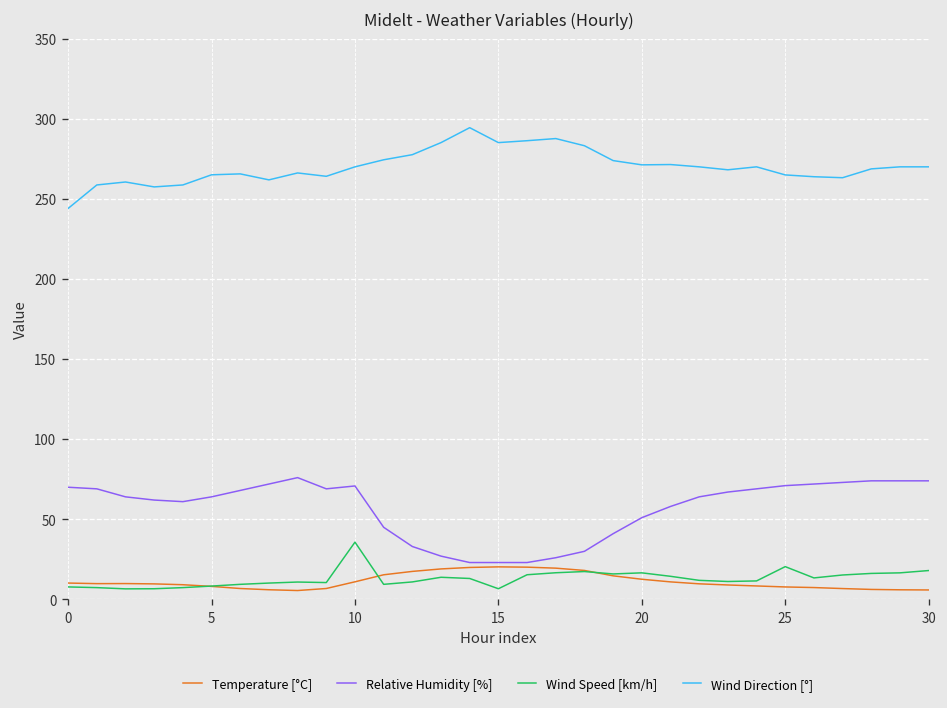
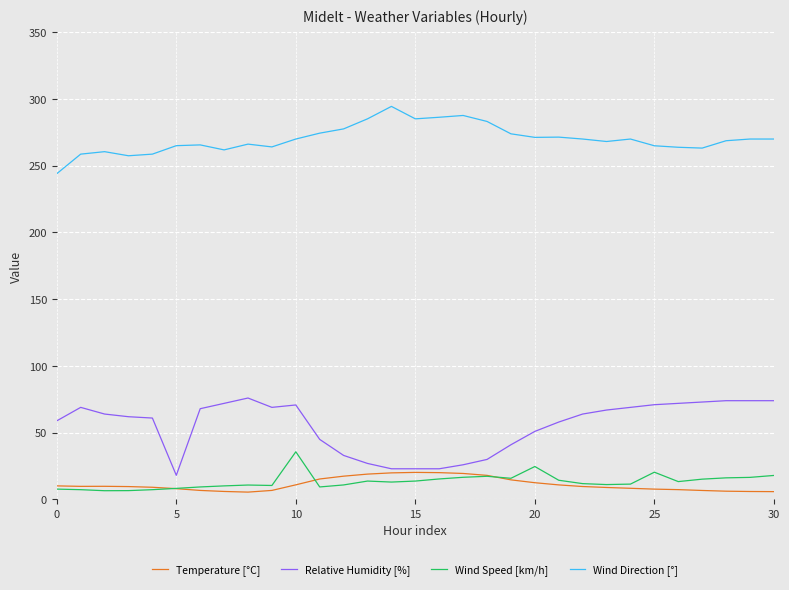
Relative Humidity [%], 0: 70 -> 59
Relative Humidity [%], 5: 64 -> 18
Wind Speed [km/h], 15: 7 -> 14
Wind Speed [km/h], 20: 17 -> 25
